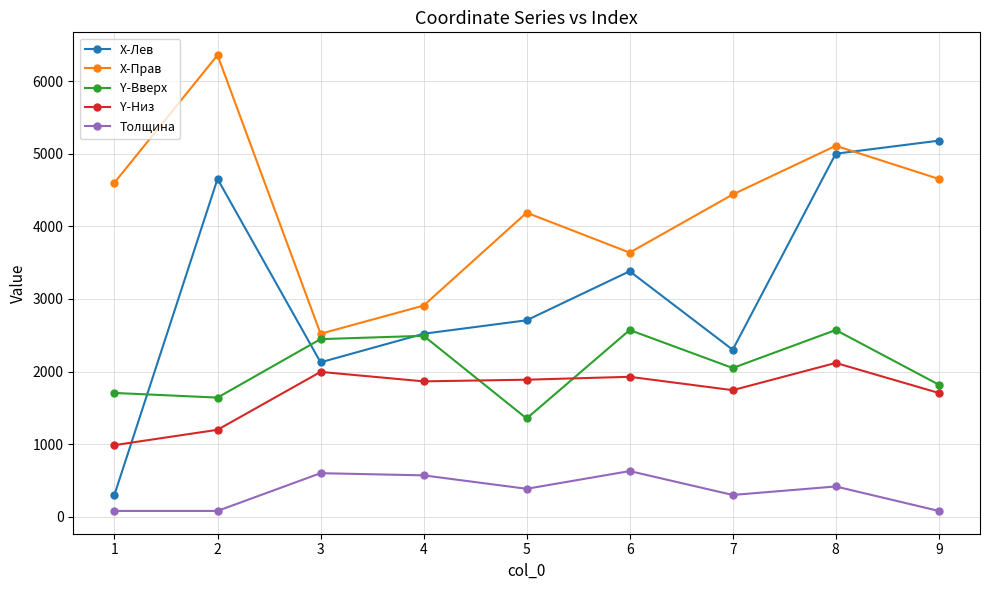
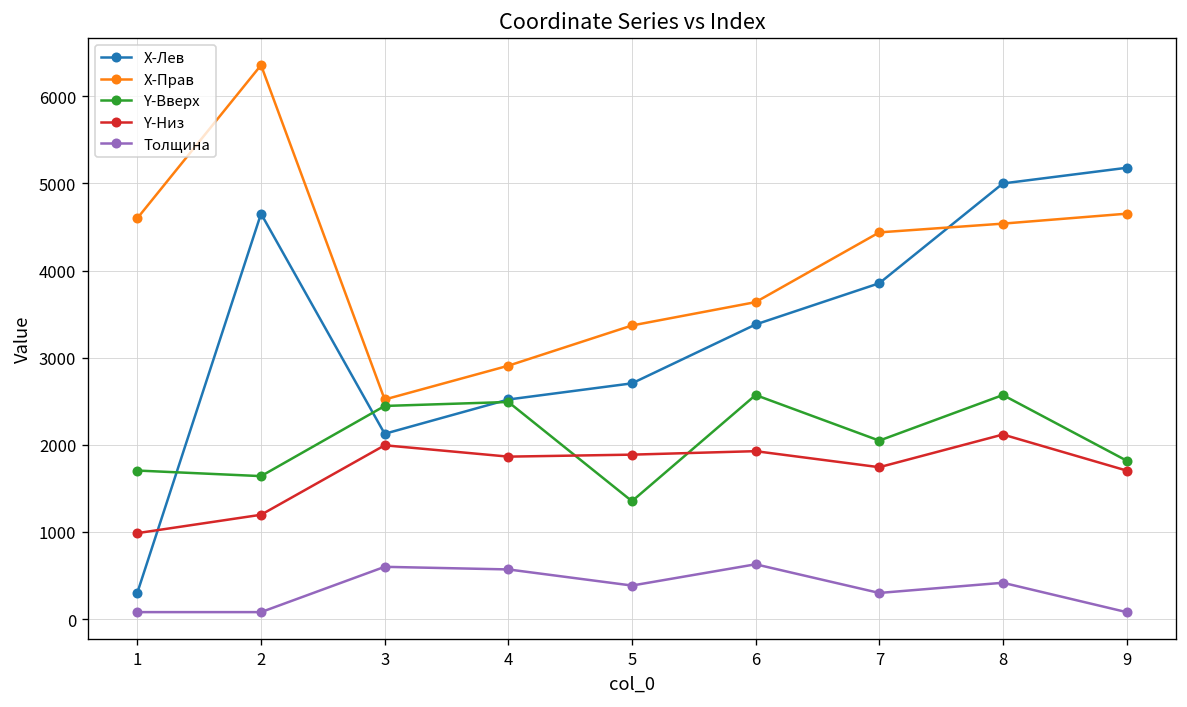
X-Прав, 5: 4200 -> 3400
X-Лев, 7: 2300 -> 3900
X-Прав, 8: 5100 -> 4500
